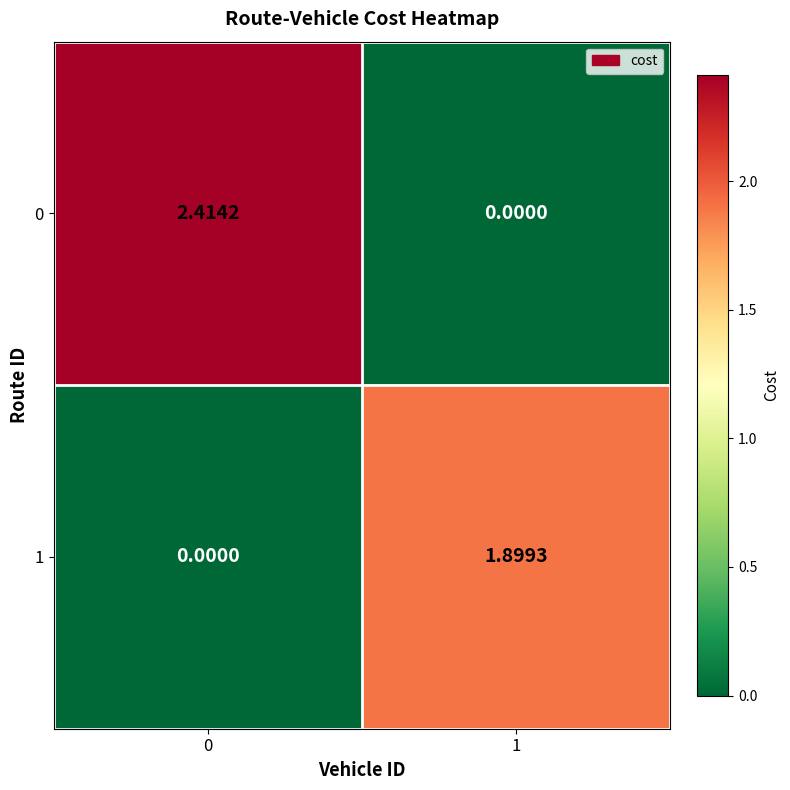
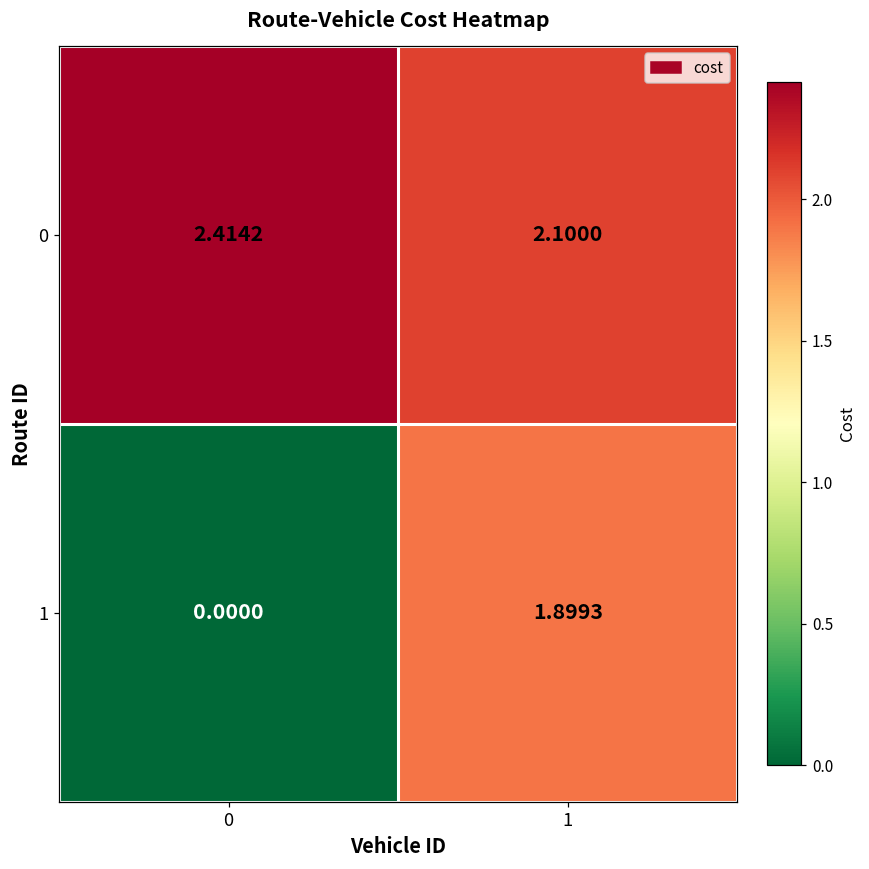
0, 1: 0.0000 -> 2.1000
